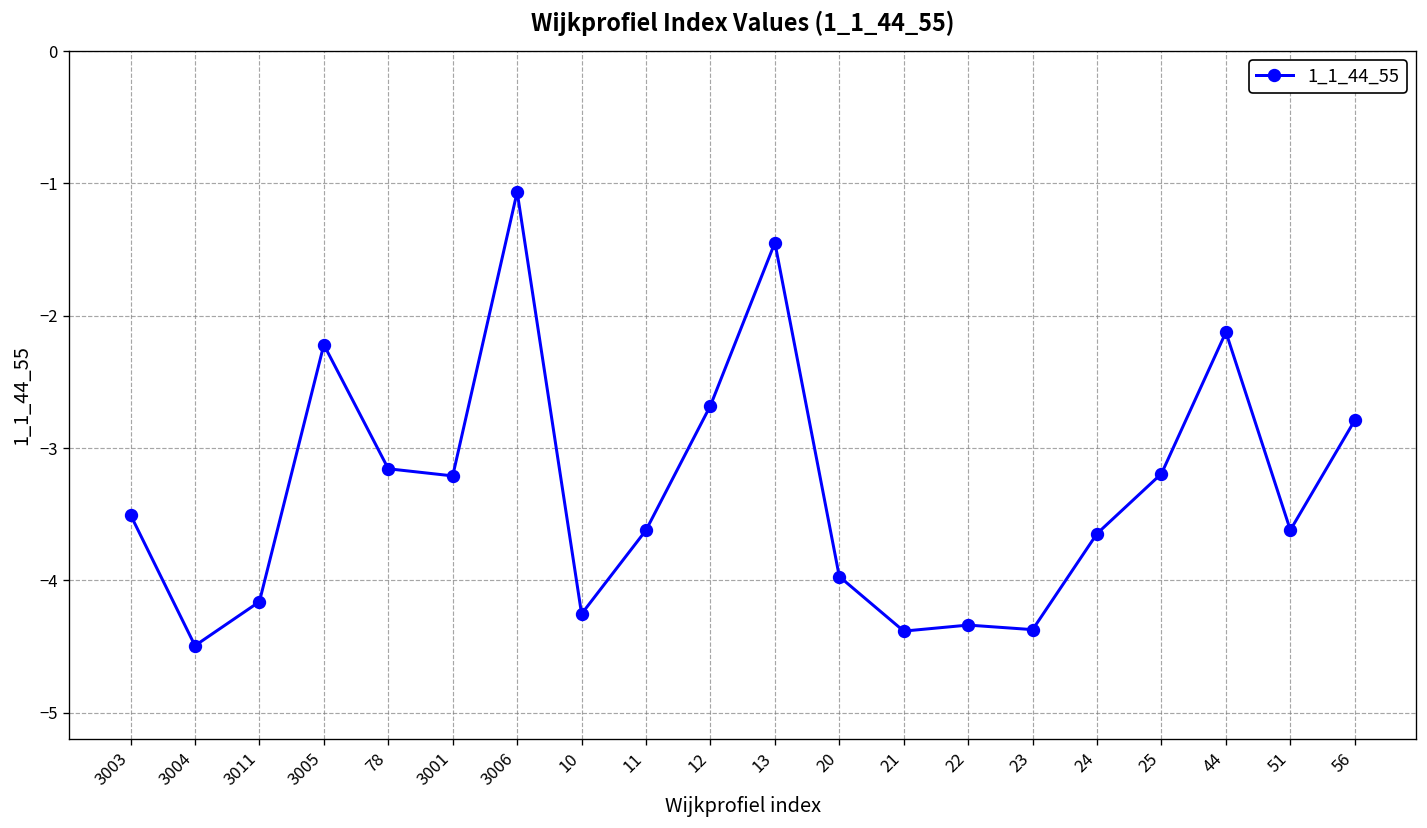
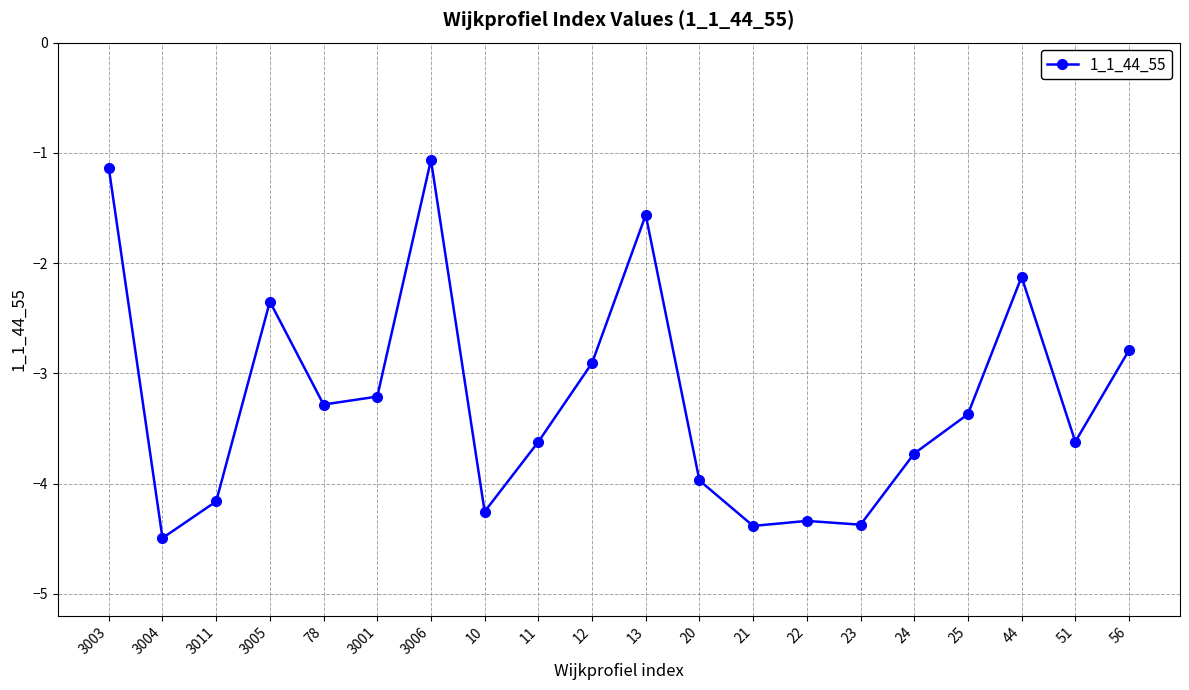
3003: -3.50 -> -1.14
3005: -2.22 -> -2.35
78: -3.16 -> -3.28
12: -2.68 -> -2.91
13: -1.45 -> -1.56
24: -3.65 -> -3.73
25: -3.19 -> -3.37
